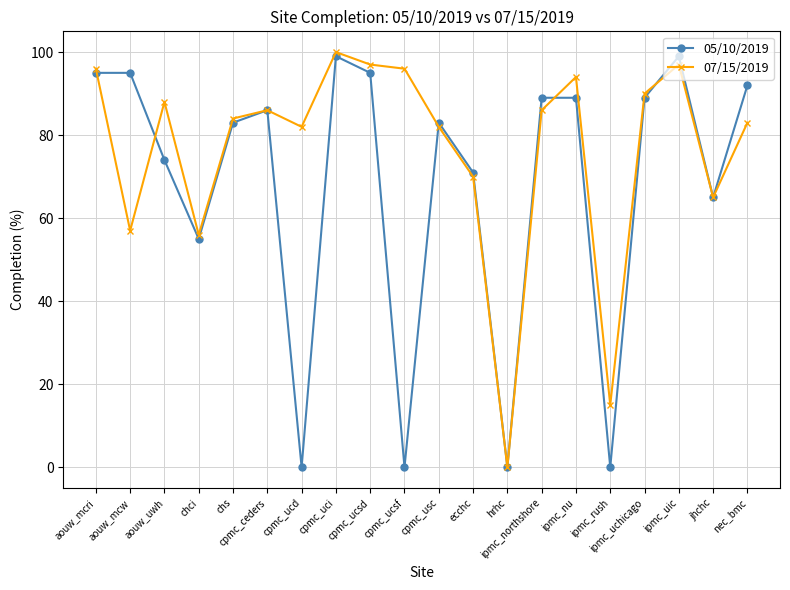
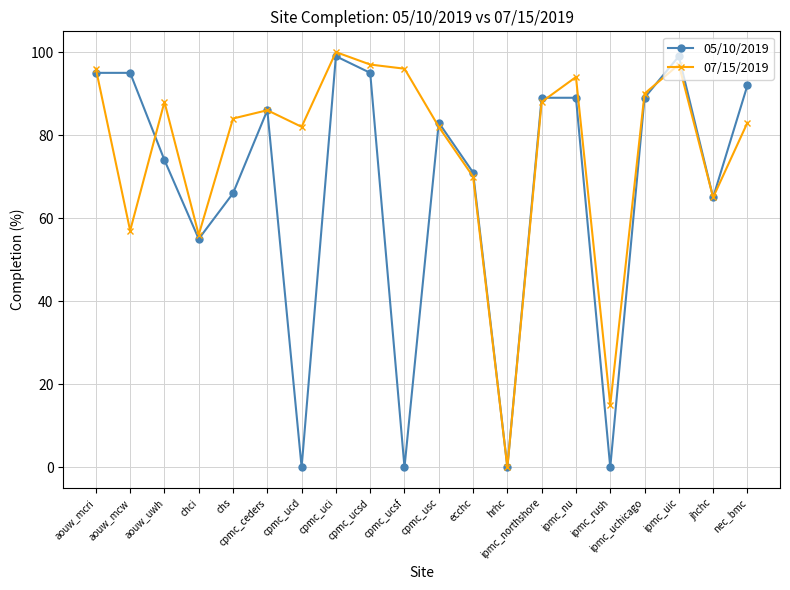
05/10/2019, chs: 83 -> 66
07/15/2019, ipmc_northshore: 86 -> 88
